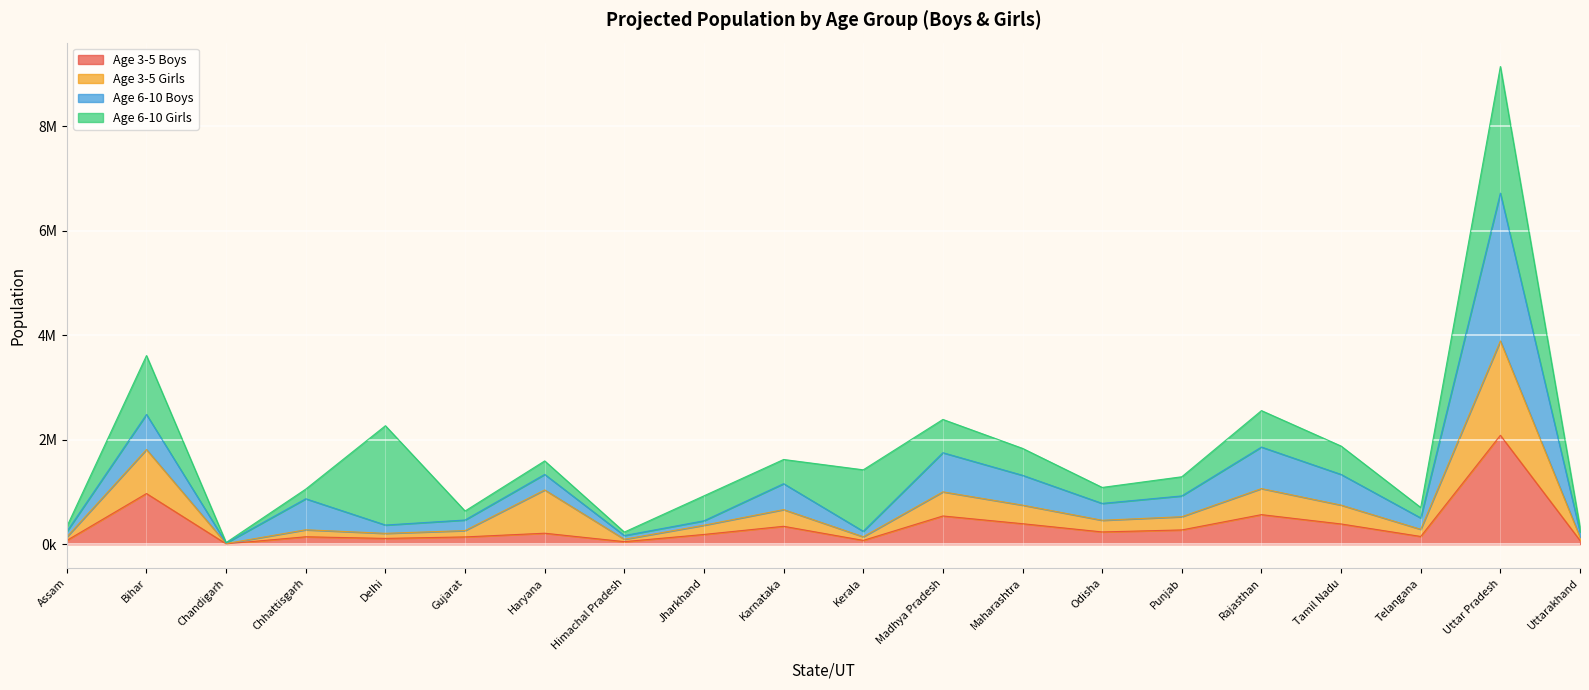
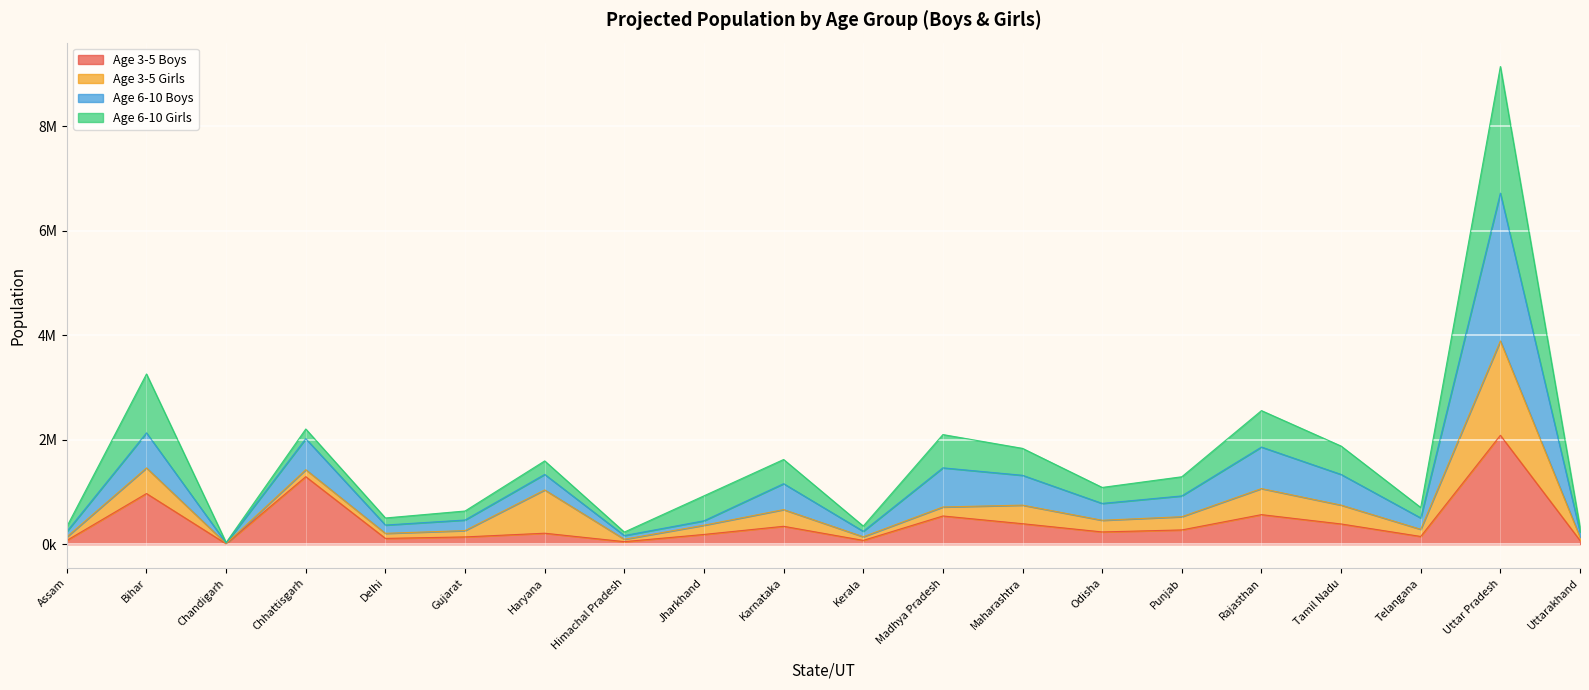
Age 3-5 Girls, Bihar: 800000 -> 500000
Age 3-5 Boys, Chhattisgarh: 100000 -> 1300000
Age 6-10 Girls, Delhi: 1900000 -> 100000
Age 6-10 Girls, Kerala: 1200000 -> 100000
Age 3-5 Girls, Madhya Pradesh: 500000 -> 200000
